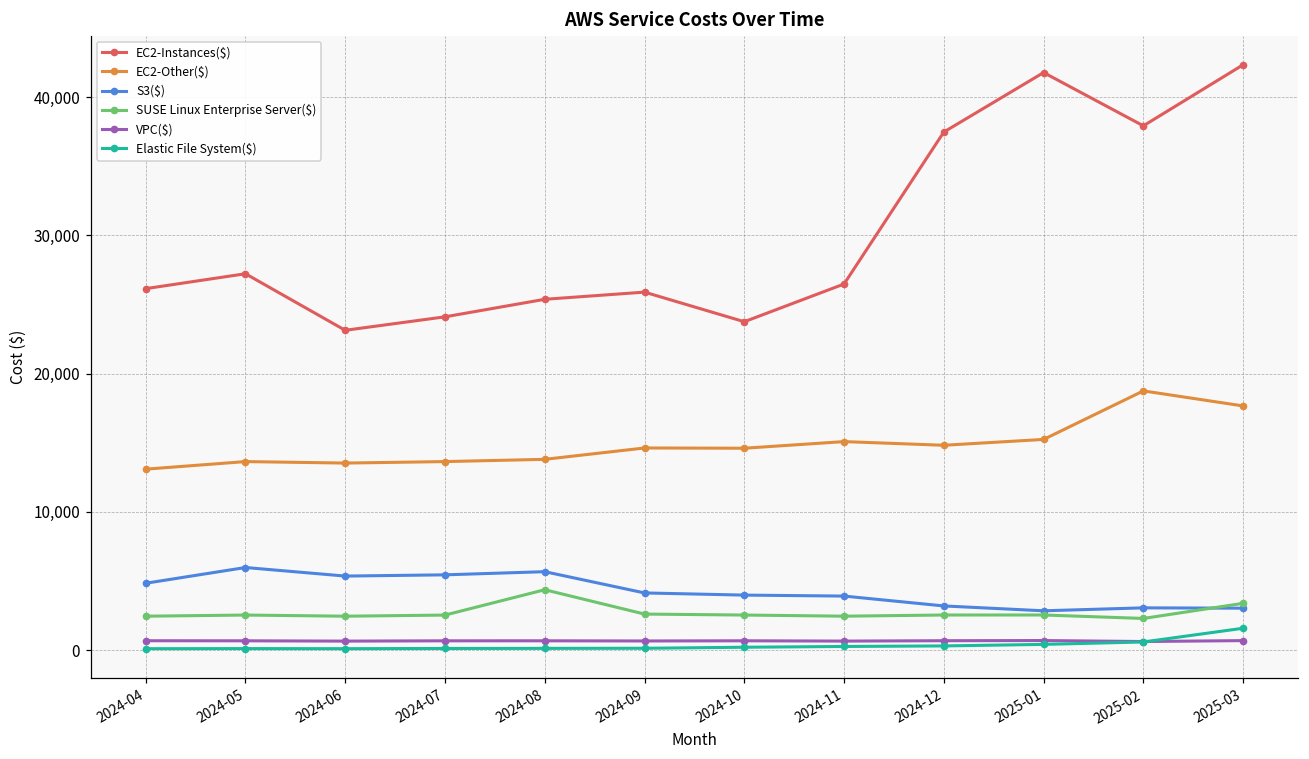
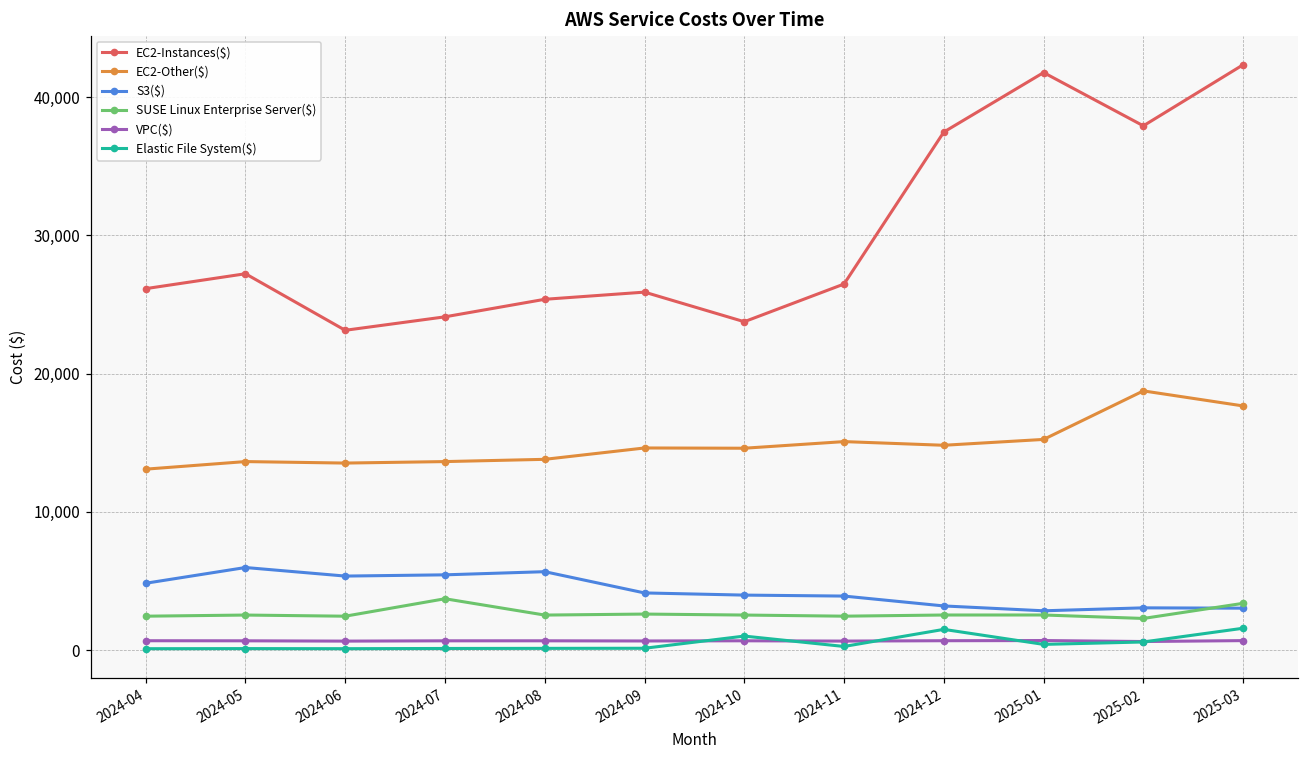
SUSE Linux Enterprise Server($), 2024-07: 2,500 -> 3,700
SUSE Linux Enterprise Server($), 2024-08: 4,400 -> 2,500
Elastic File System($), 2024-10: 200 -> 1,000
Elastic File System($), 2024-12: 300 -> 1,500
